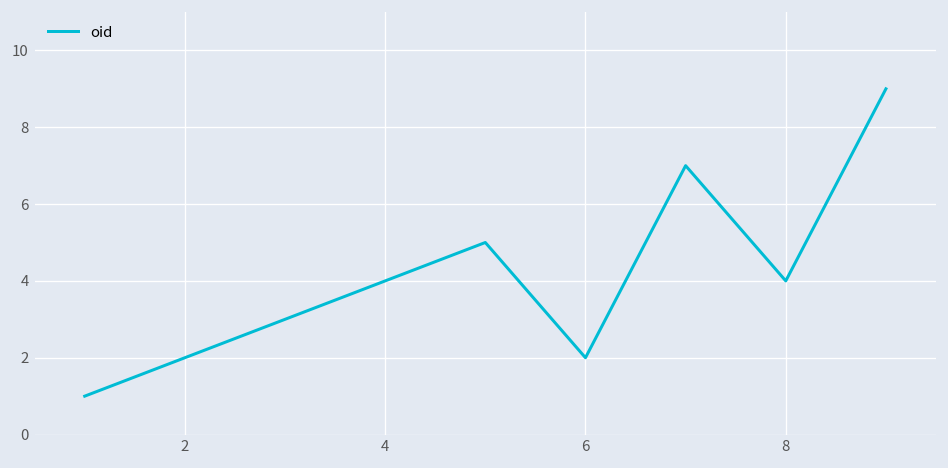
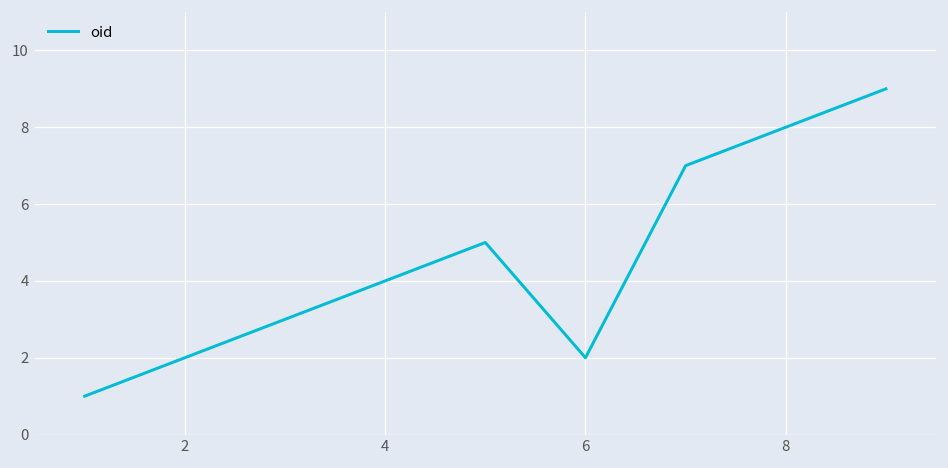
8: 4 -> 8
